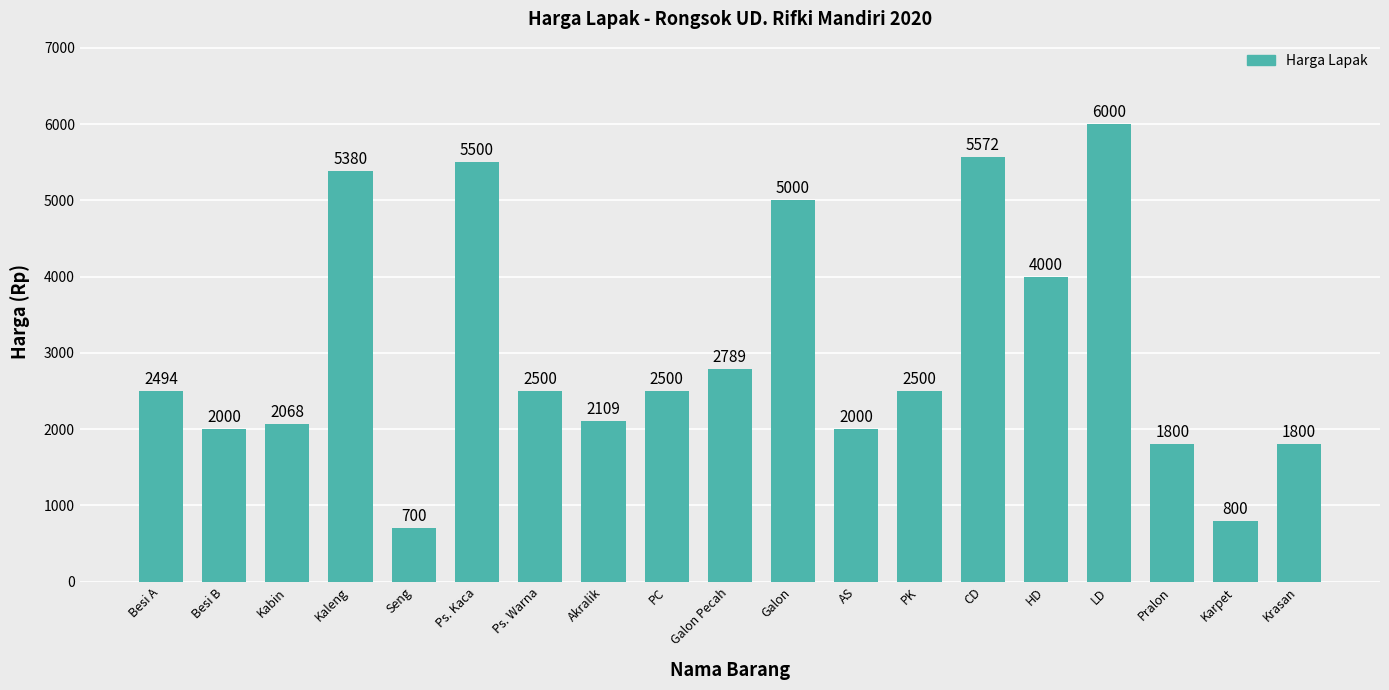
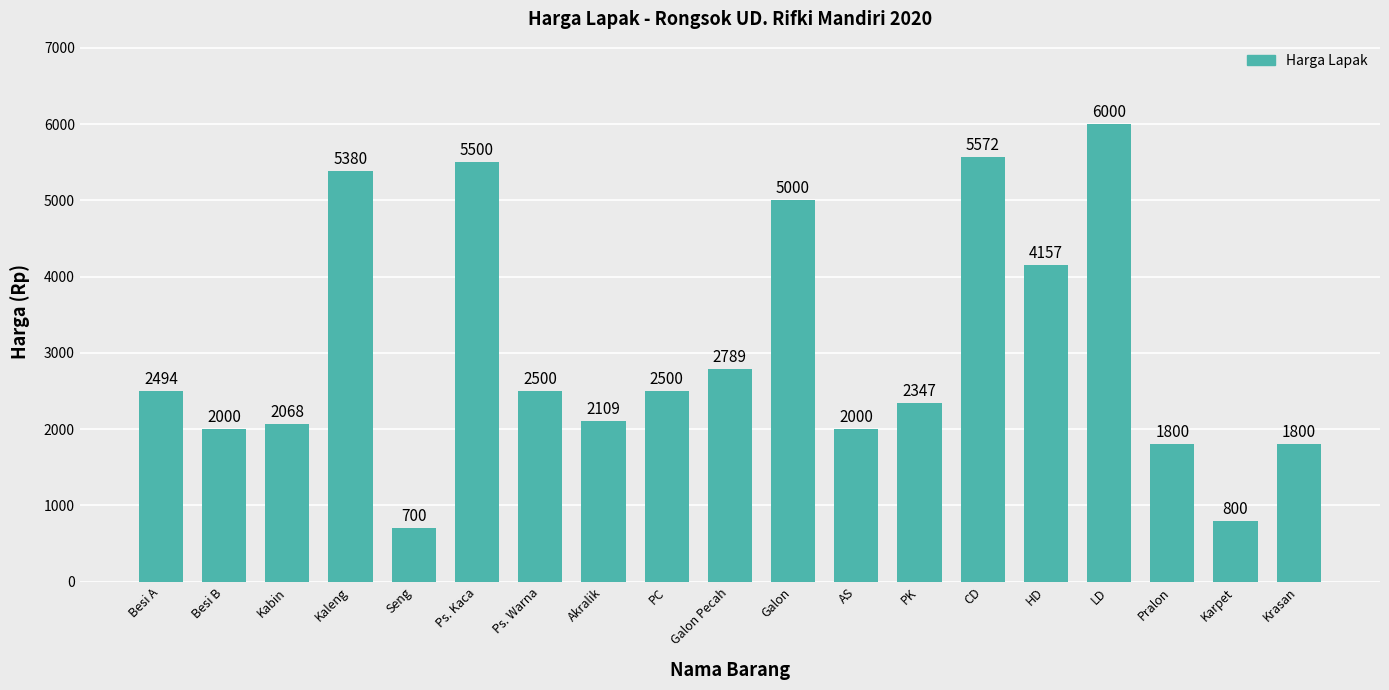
PK: 2500 -> 2347
HD: 4000 -> 4157
